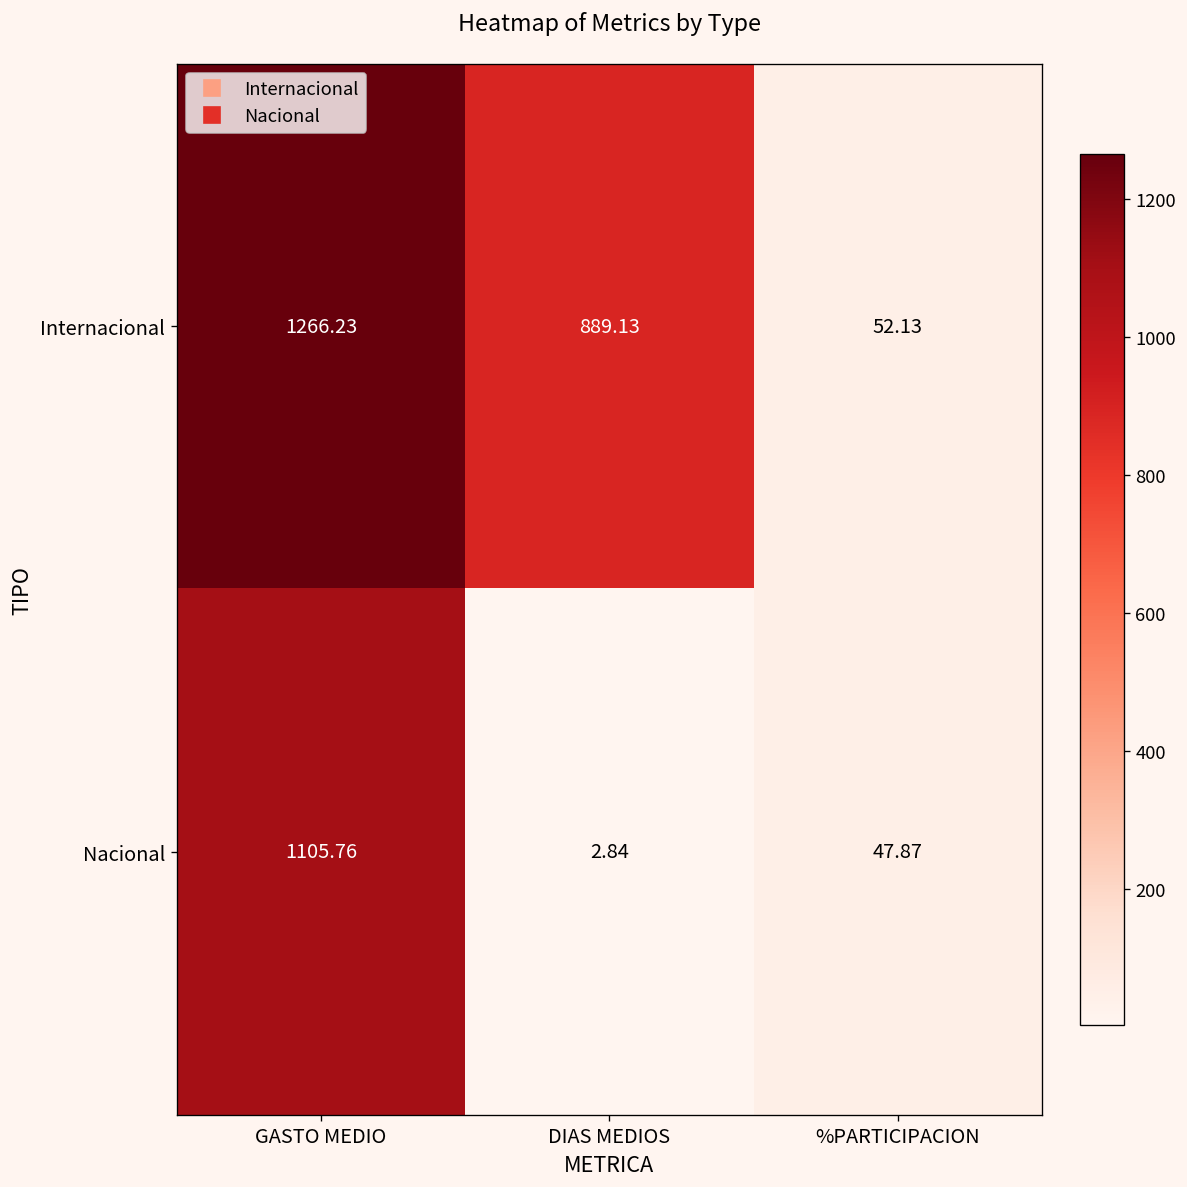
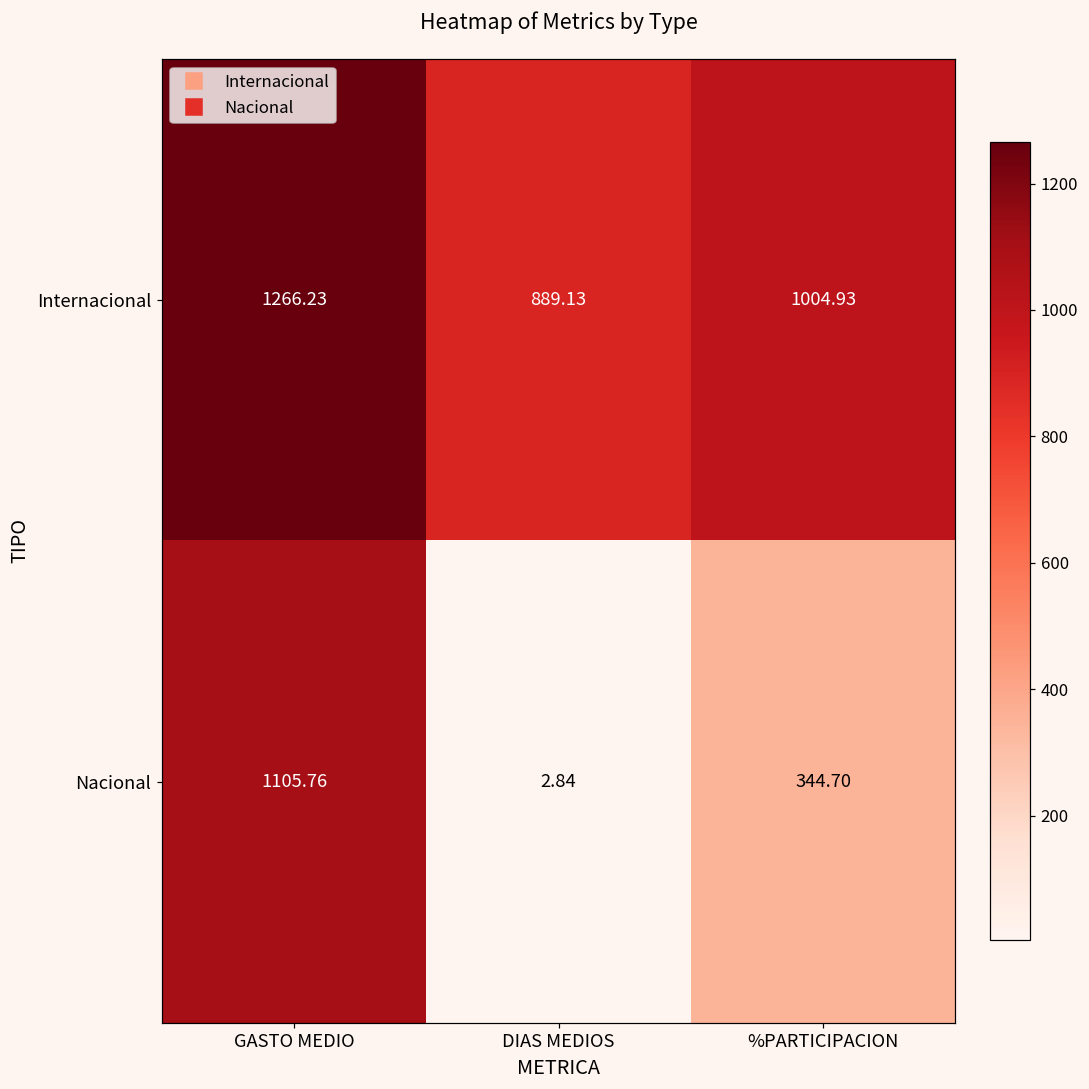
Internacional, %PARTICIPACION: 52.13 -> 1004.93
Nacional, %PARTICIPACION: 47.87 -> 344.70
